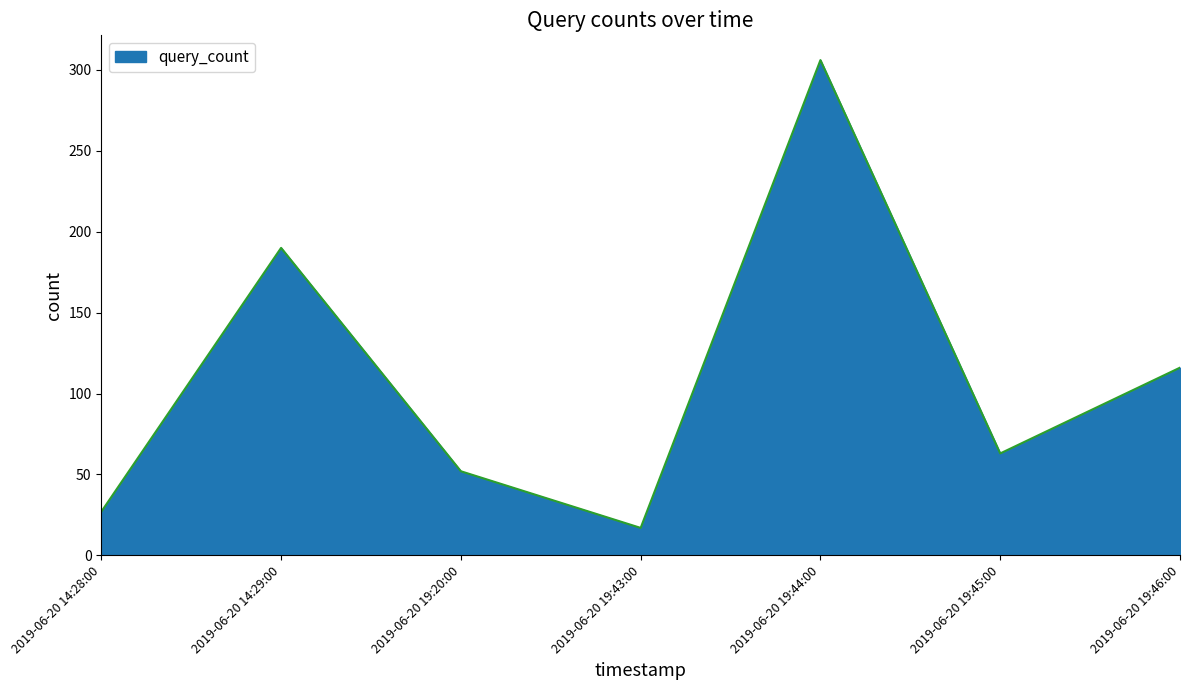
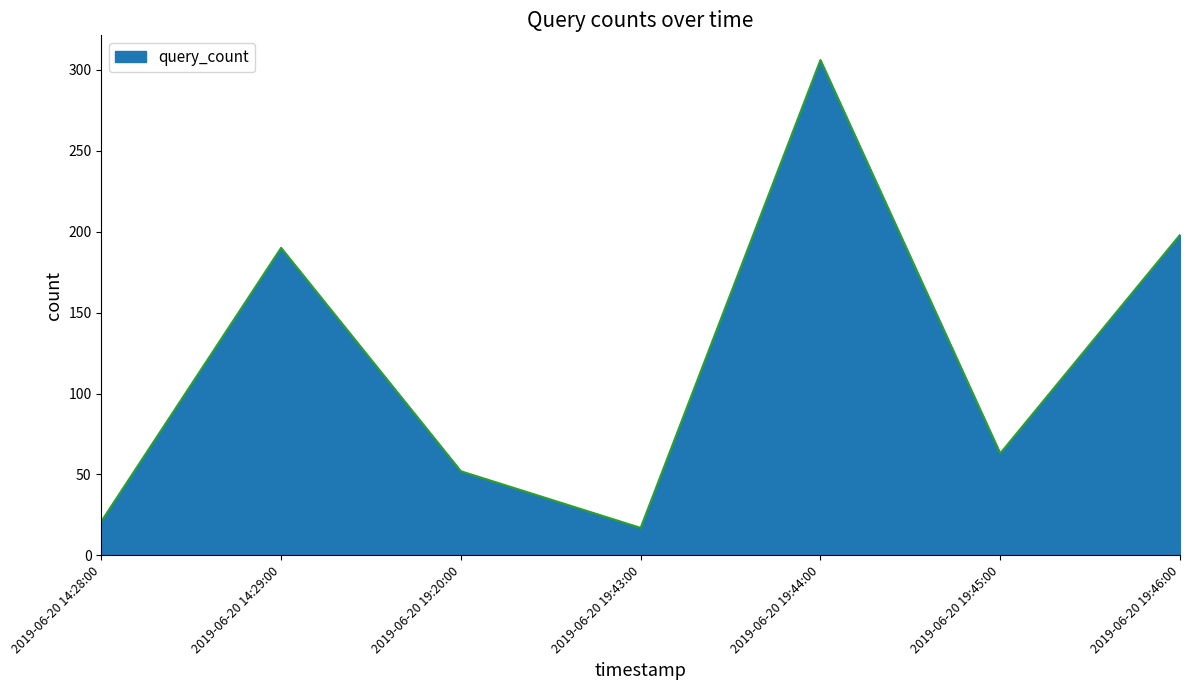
2019-06-20 14:28:00: 27 -> 21
2019-06-20 19:46:00: 116 -> 198
